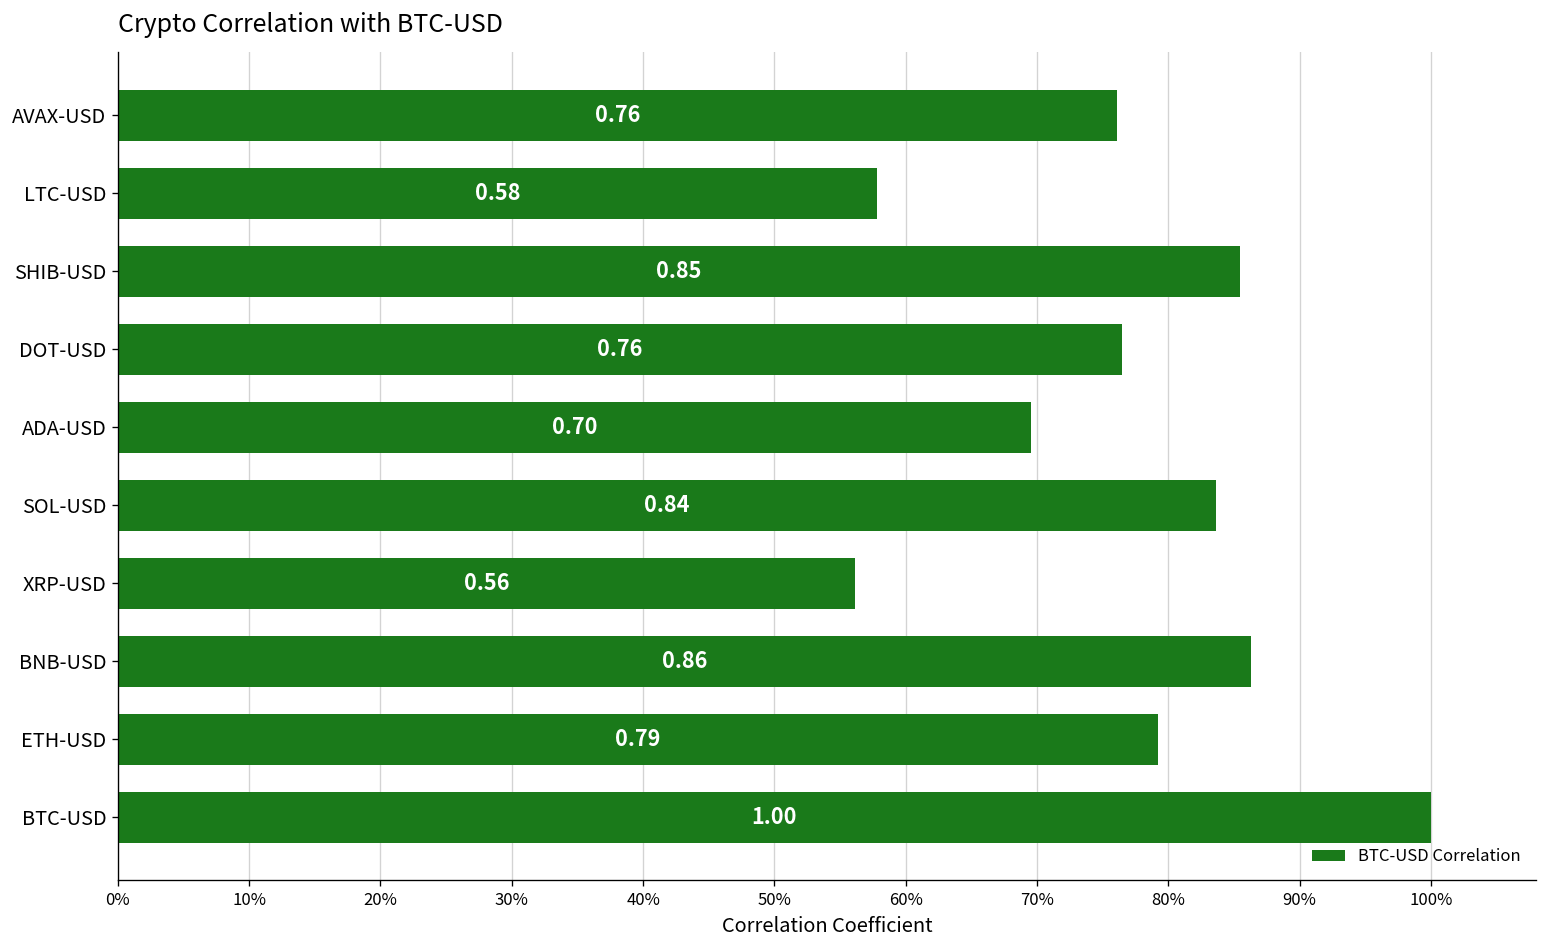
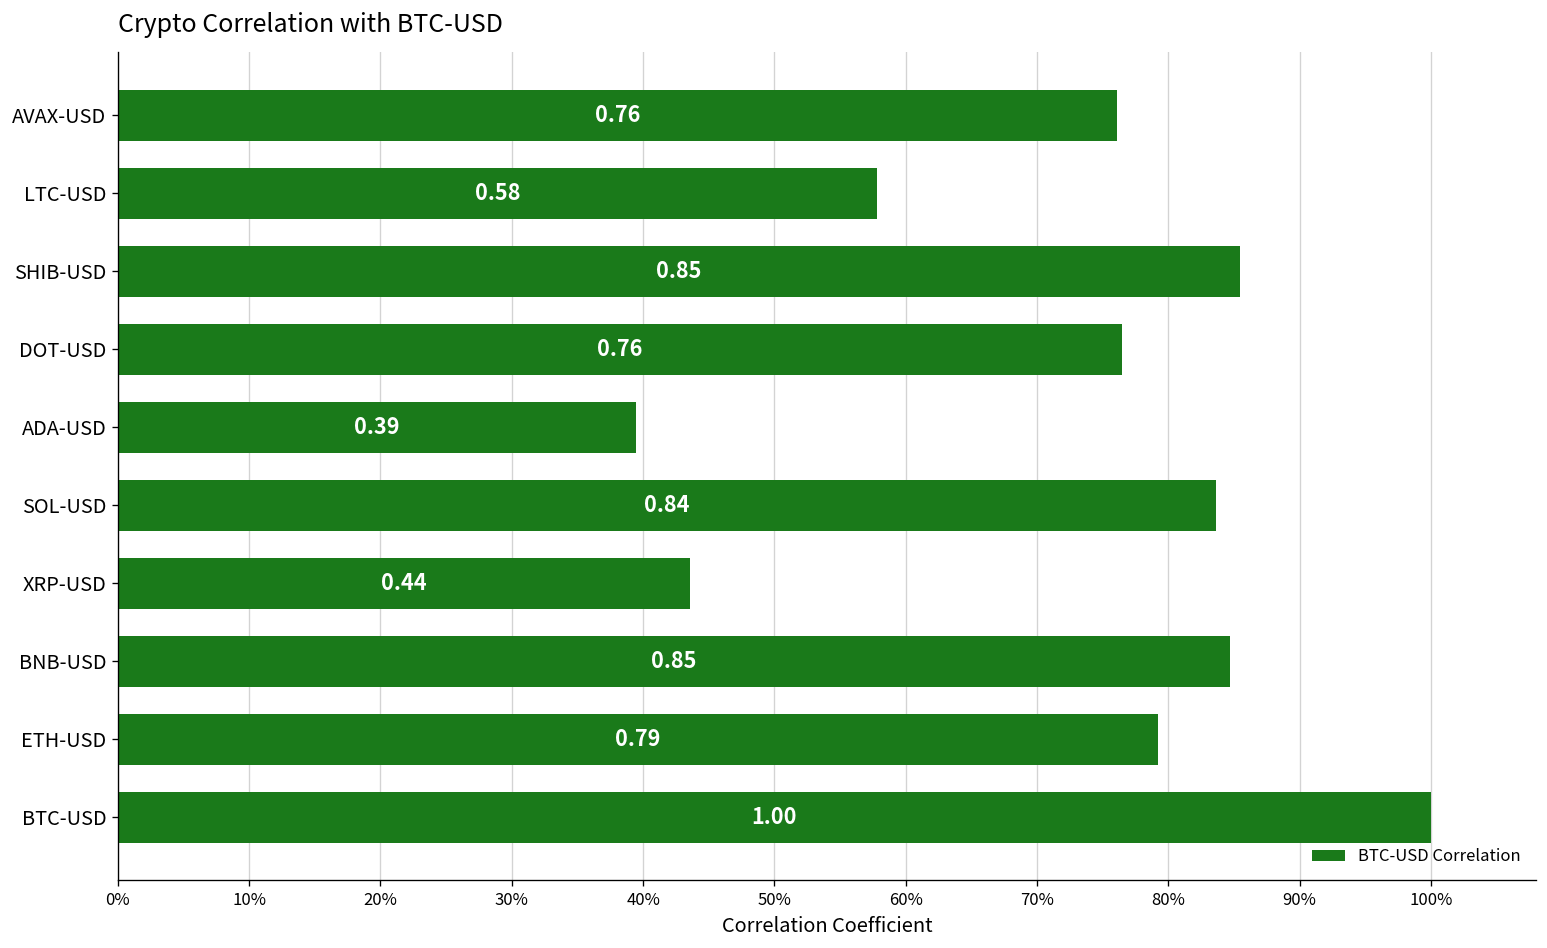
ADA-USD: 0.70 -> 0.39
XRP-USD: 0.56 -> 0.44
BNB-USD: 0.86 -> 0.85
